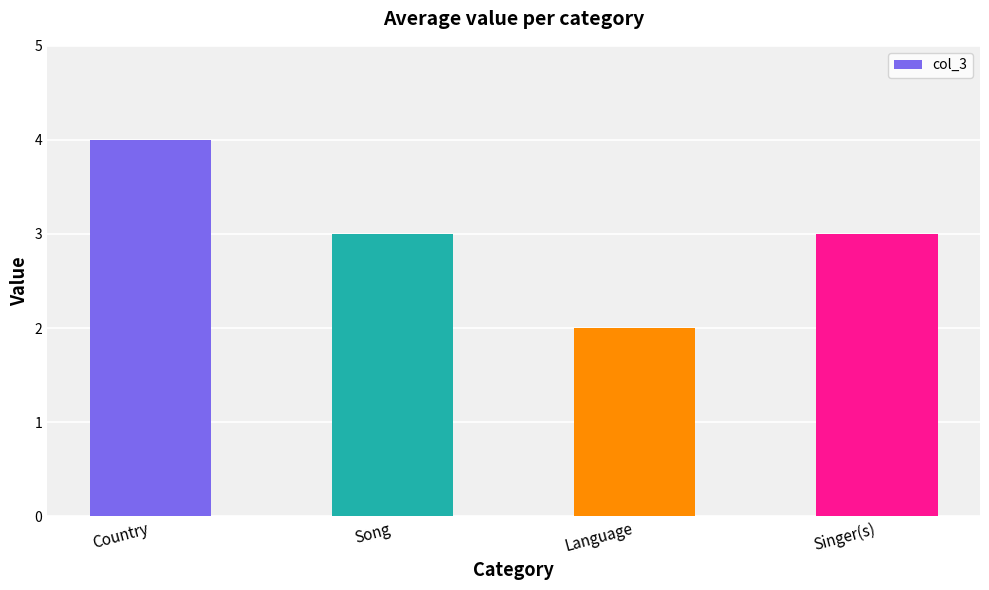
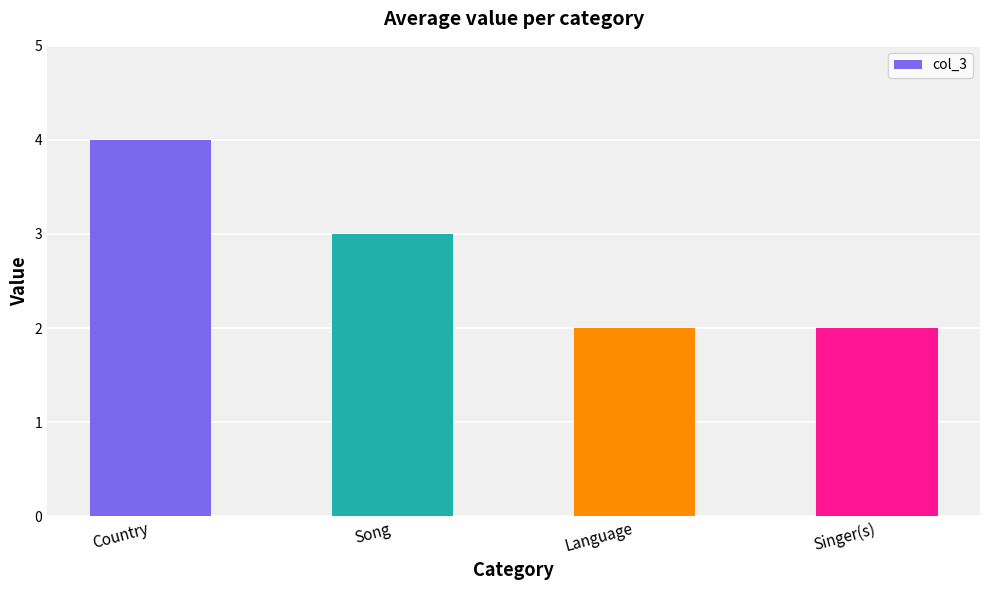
Singer(s): 3 -> 2
